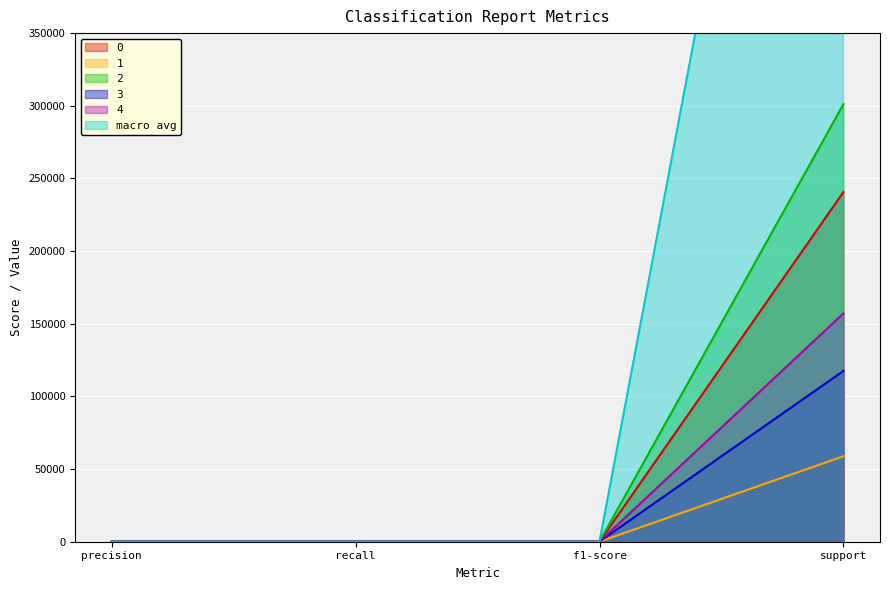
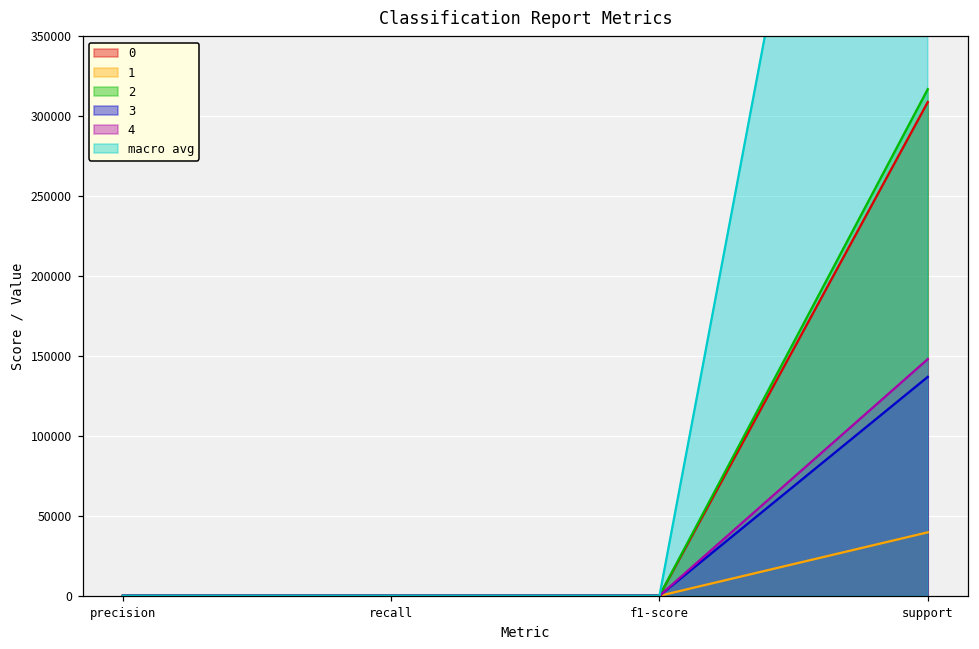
0, support: 241000 -> 309000
1, support: 59000 -> 40000
2, support: 301000 -> 317000
3, support: 118000 -> 137000
4, support: 157000 -> 148000
